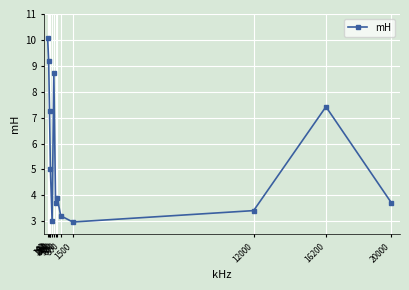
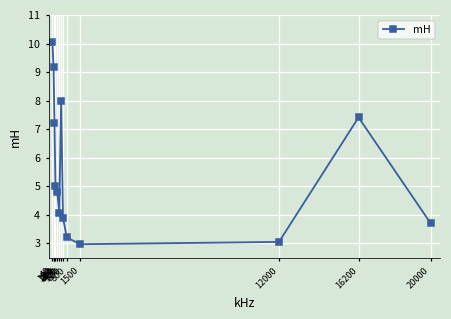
300: 3.0 -> 4.8
400: 8.7 -> 4.1
500: 3.7 -> 8.0
12000: 3.4 -> 3.1
